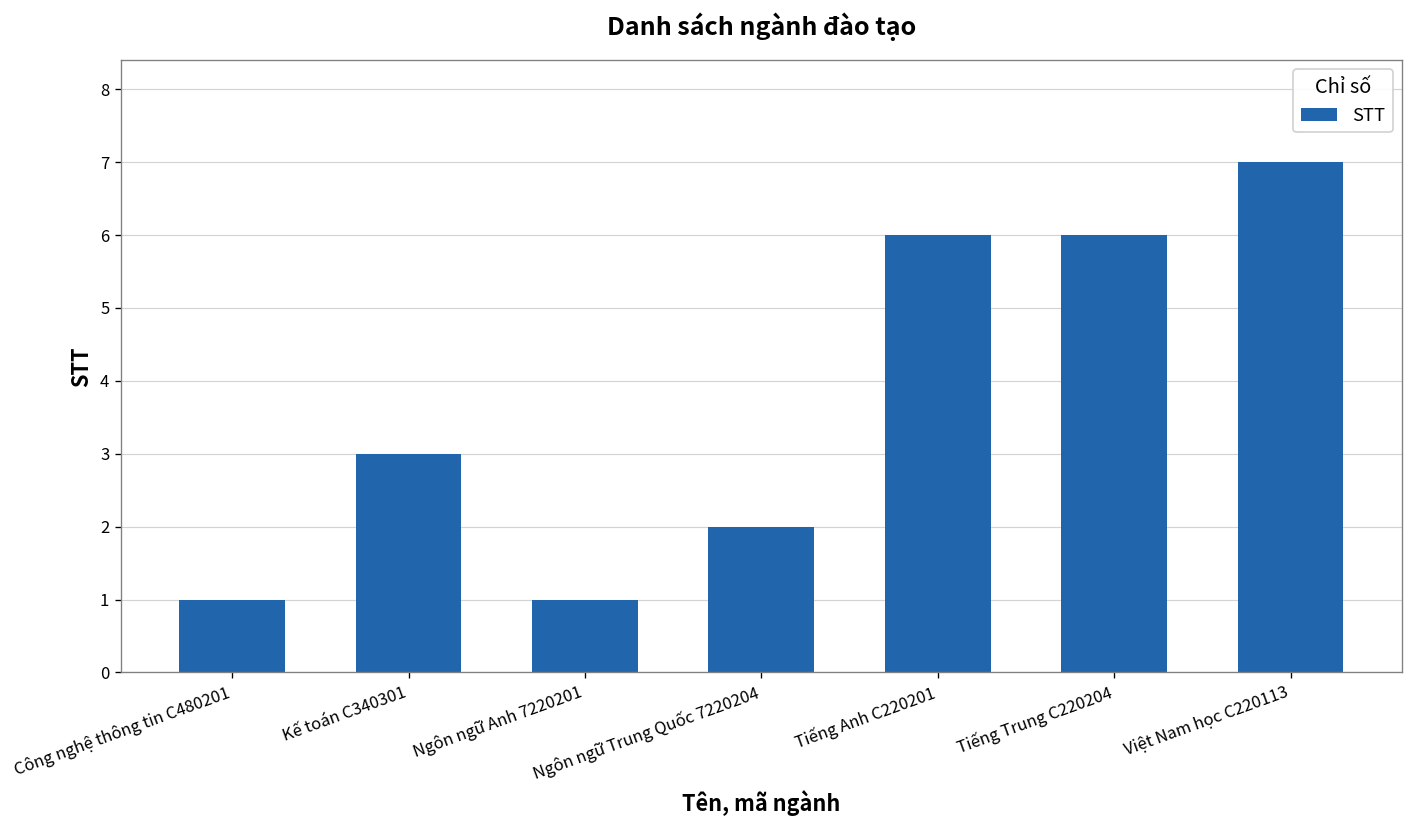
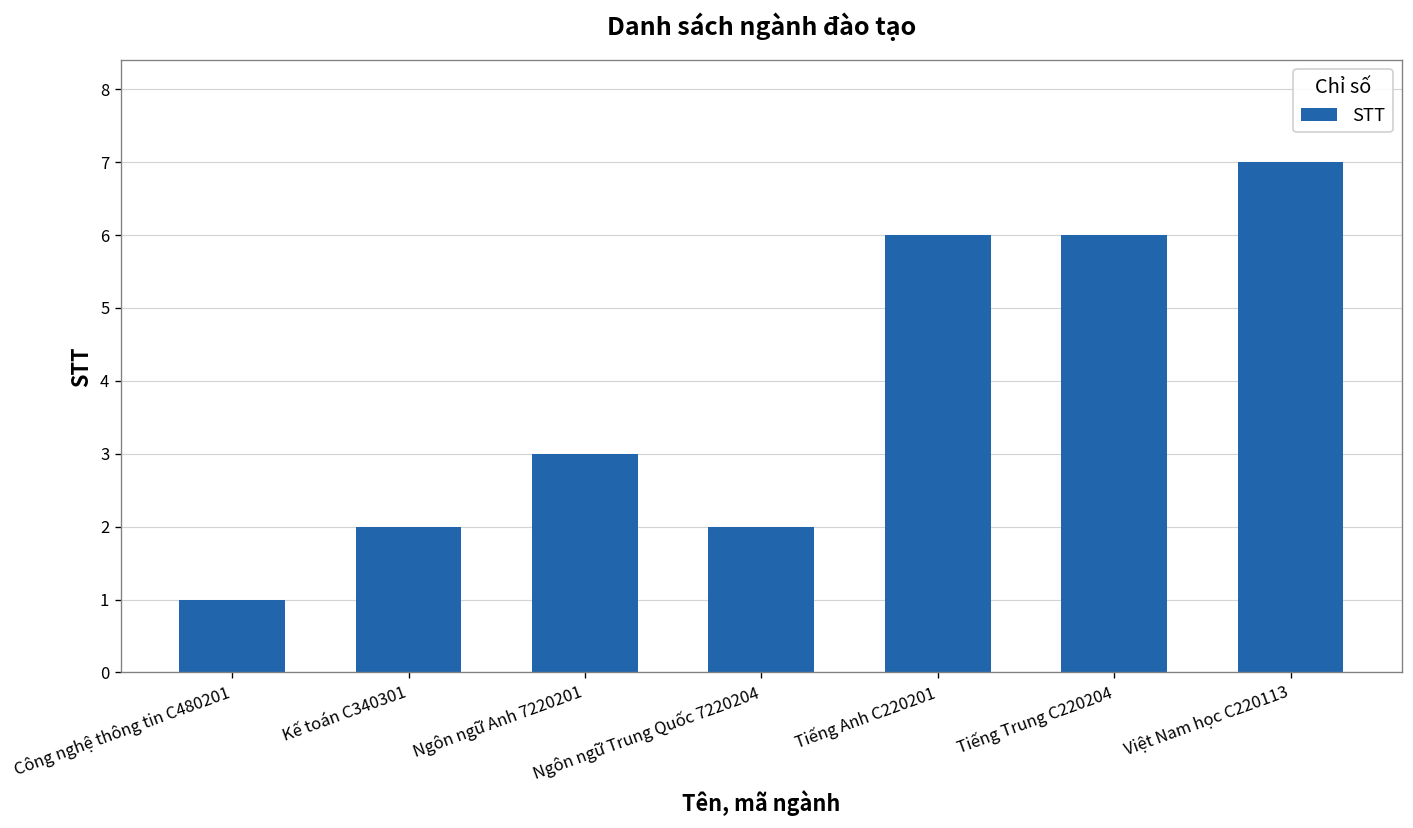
Kế toán C340301: 3 -> 2
Ngôn ngữ Anh 7220201: 1 -> 3
